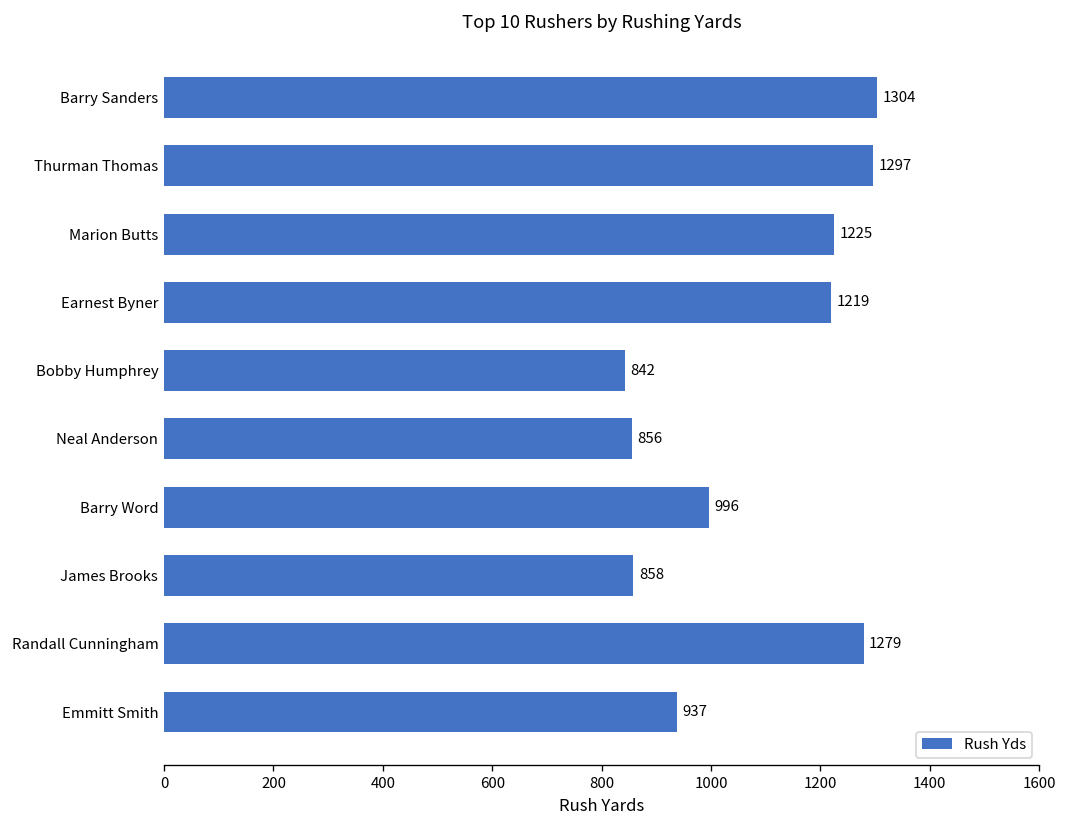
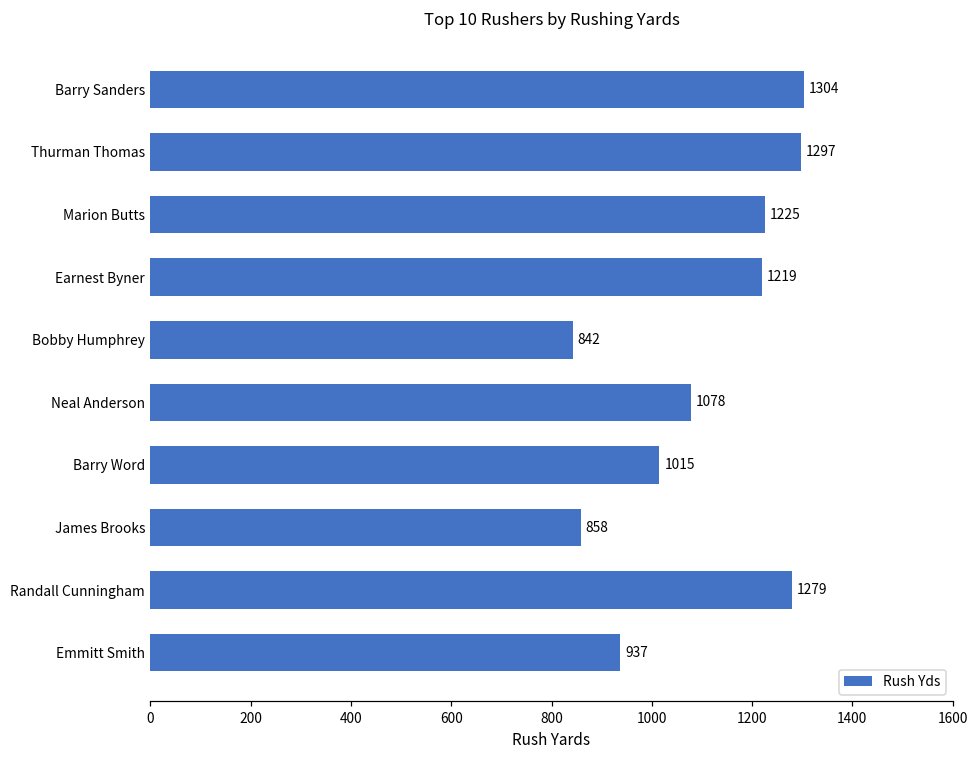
Neal Anderson: 856 -> 1078
Barry Word: 996 -> 1015
